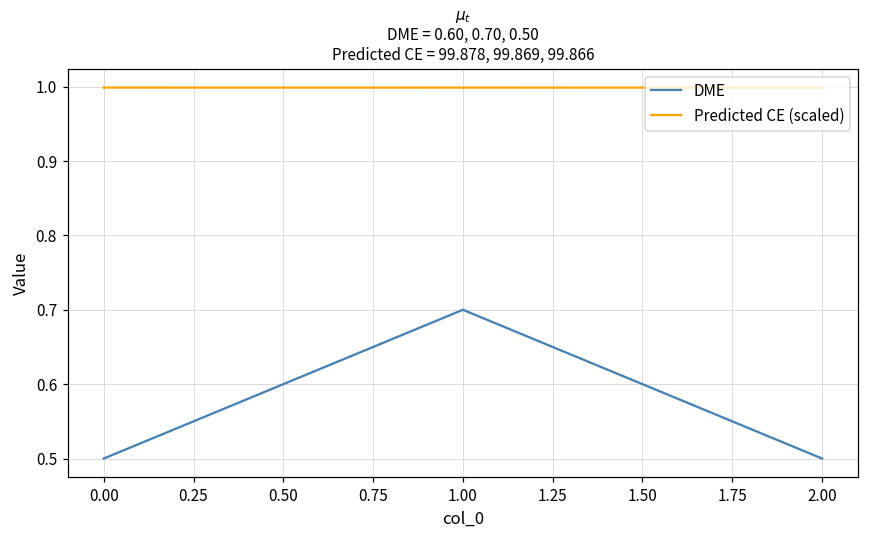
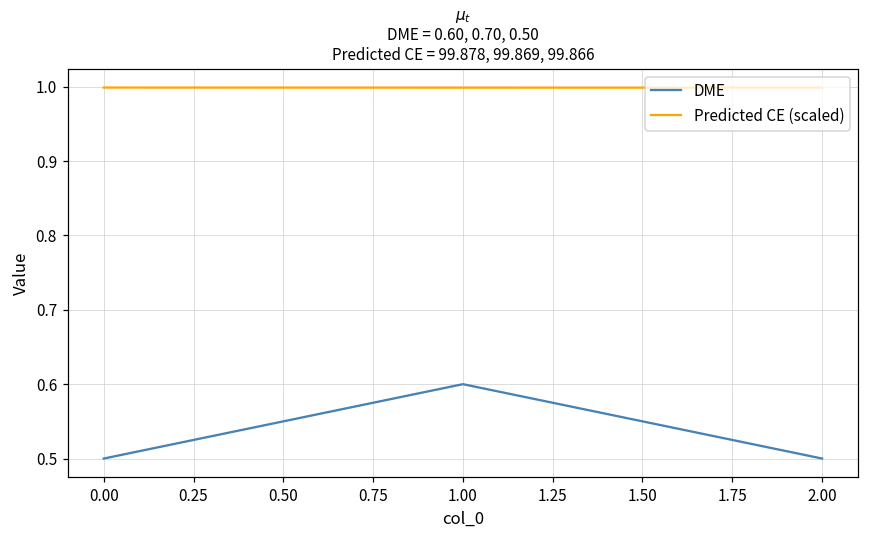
DME, 1.00: 0.7 -> 0.6
